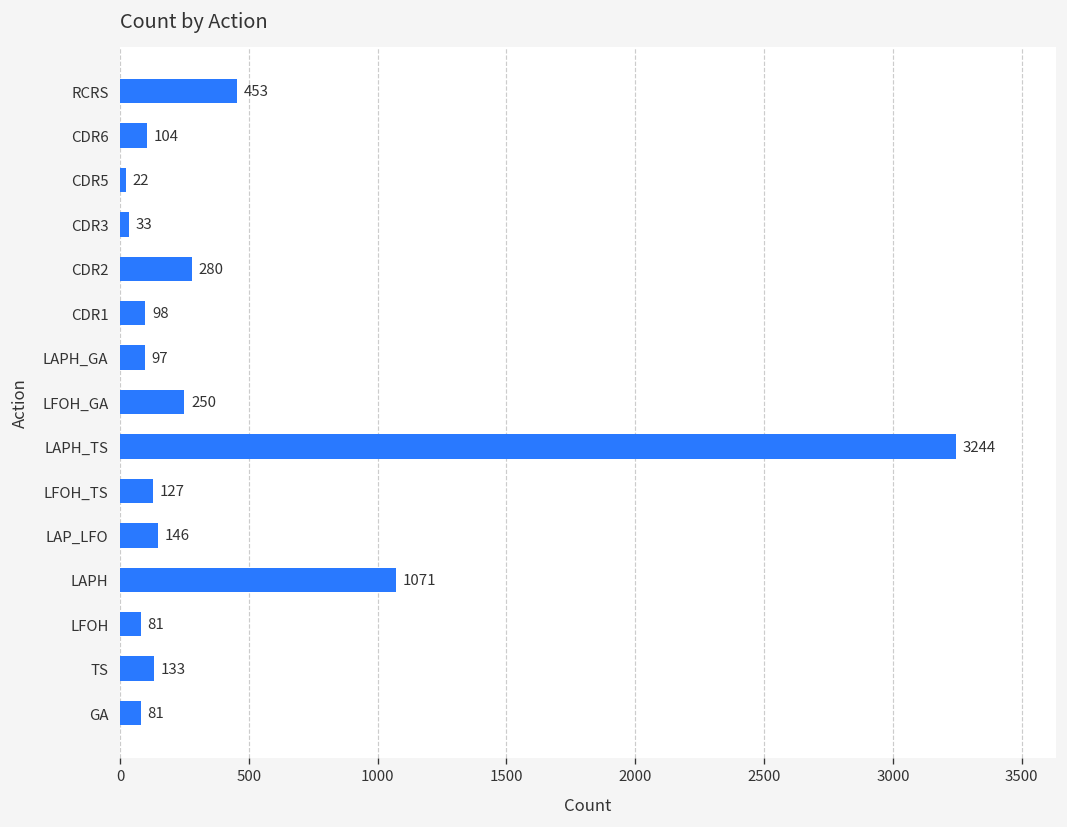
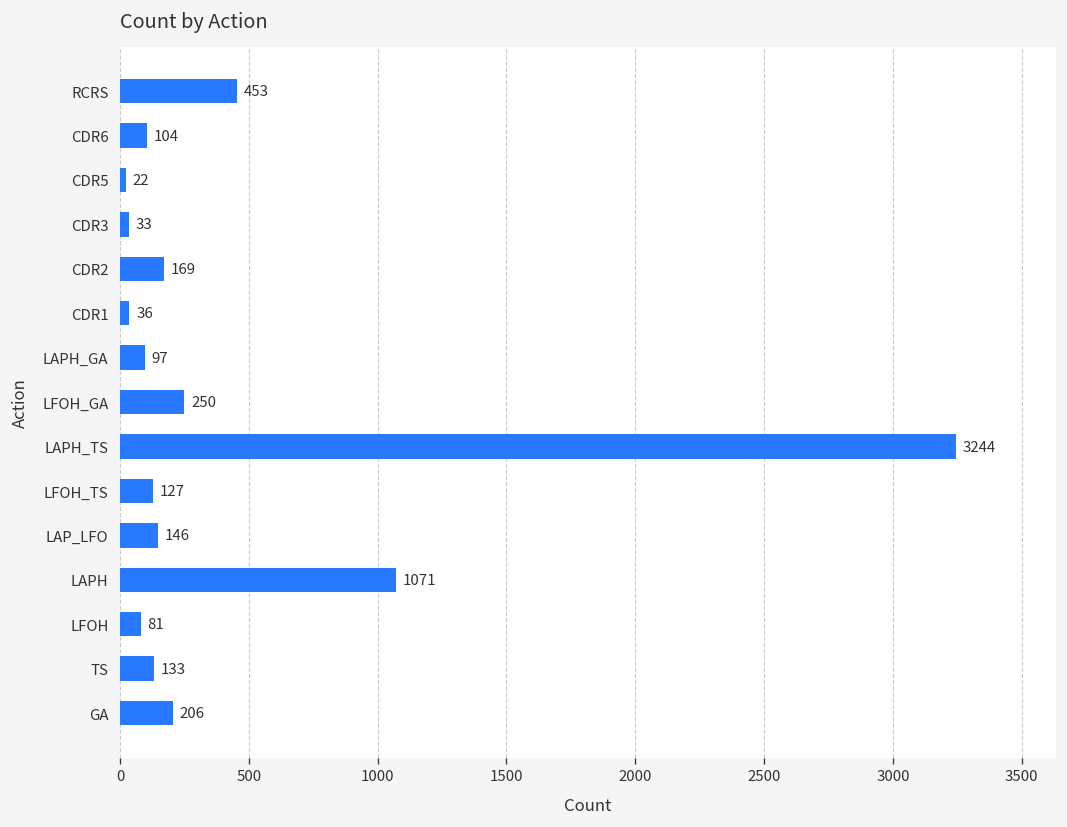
CDR2: 280 -> 169
CDR1: 98 -> 36
GA: 81 -> 206
